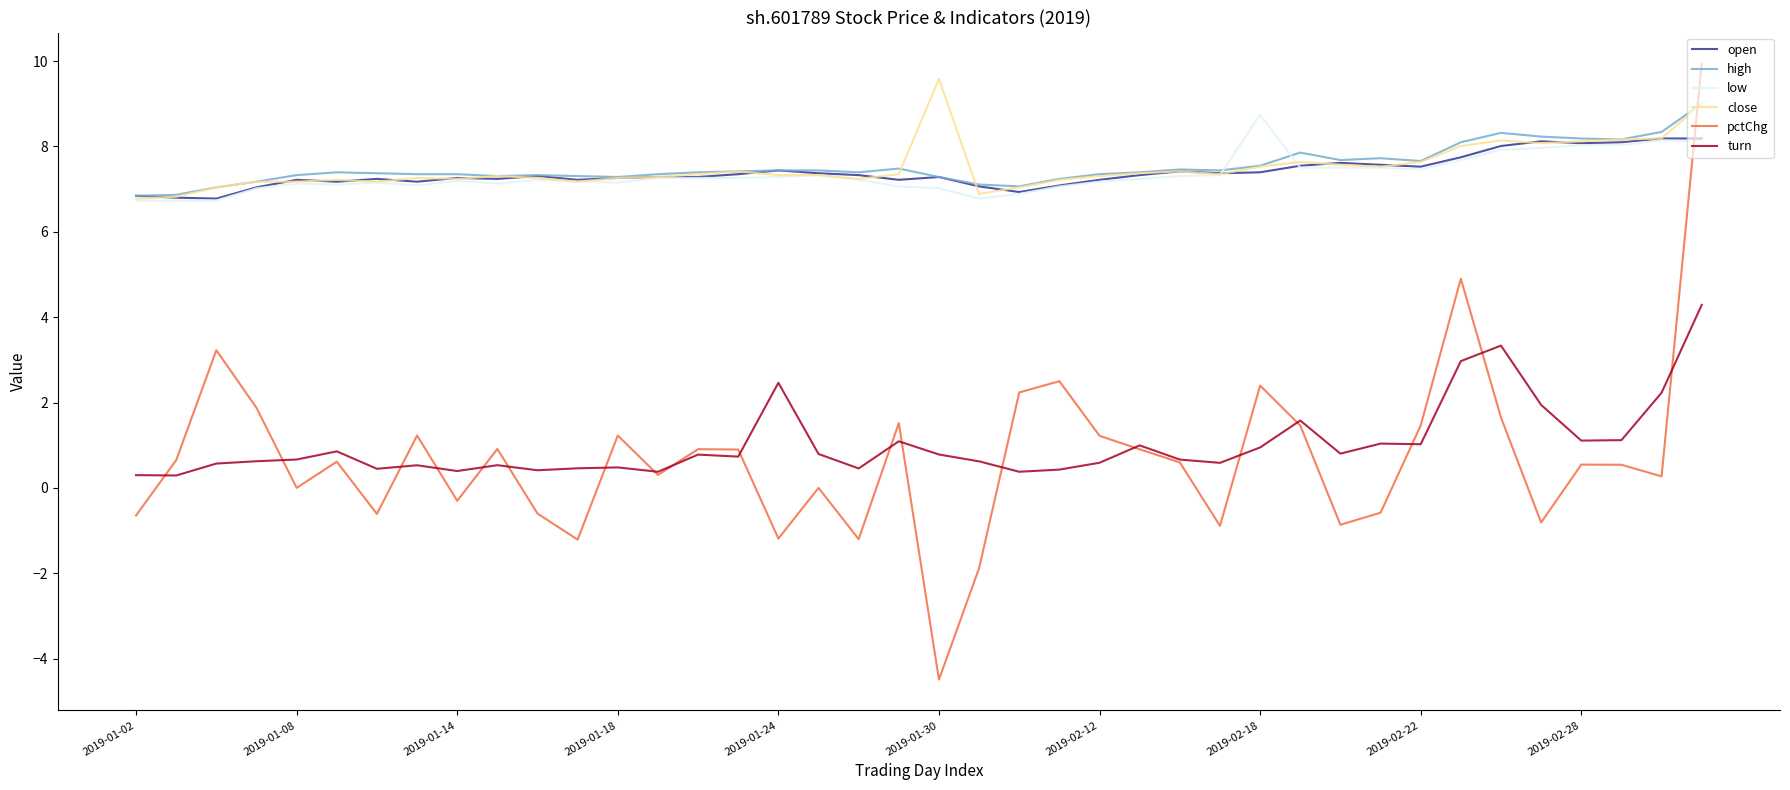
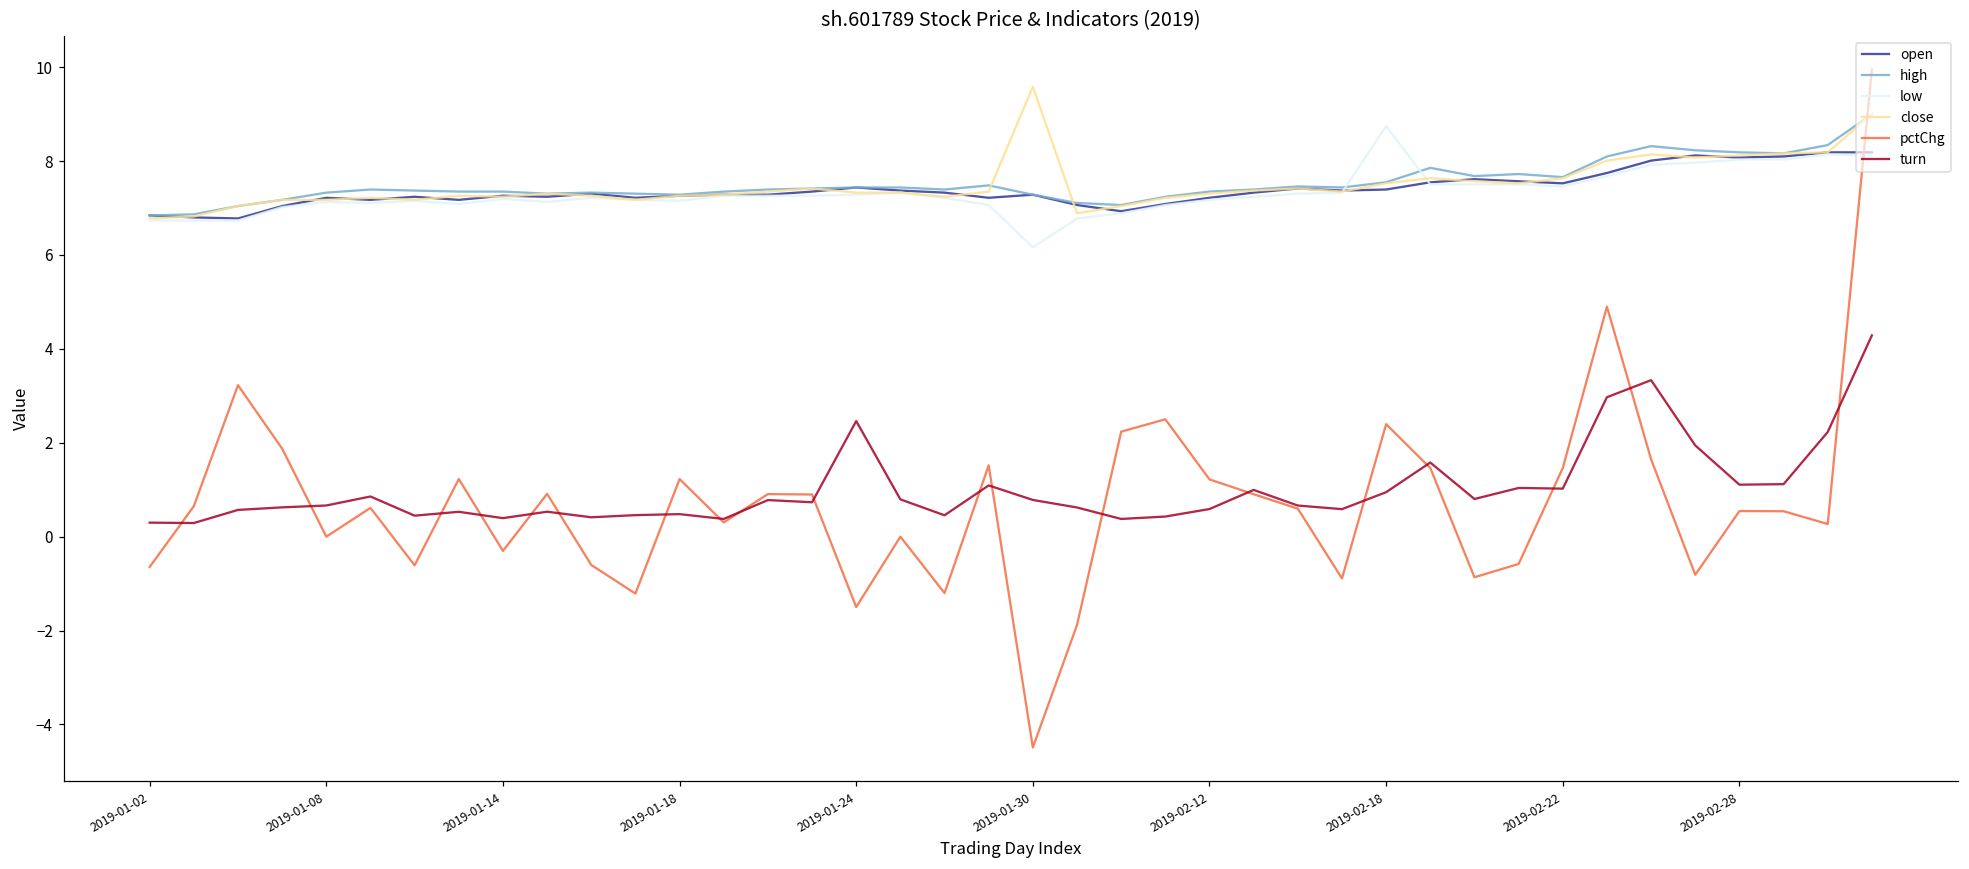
pctChg, 2019-01-24: -1.2 -> -1.5
low, 2019-01-30: 7.0 -> 6.2
